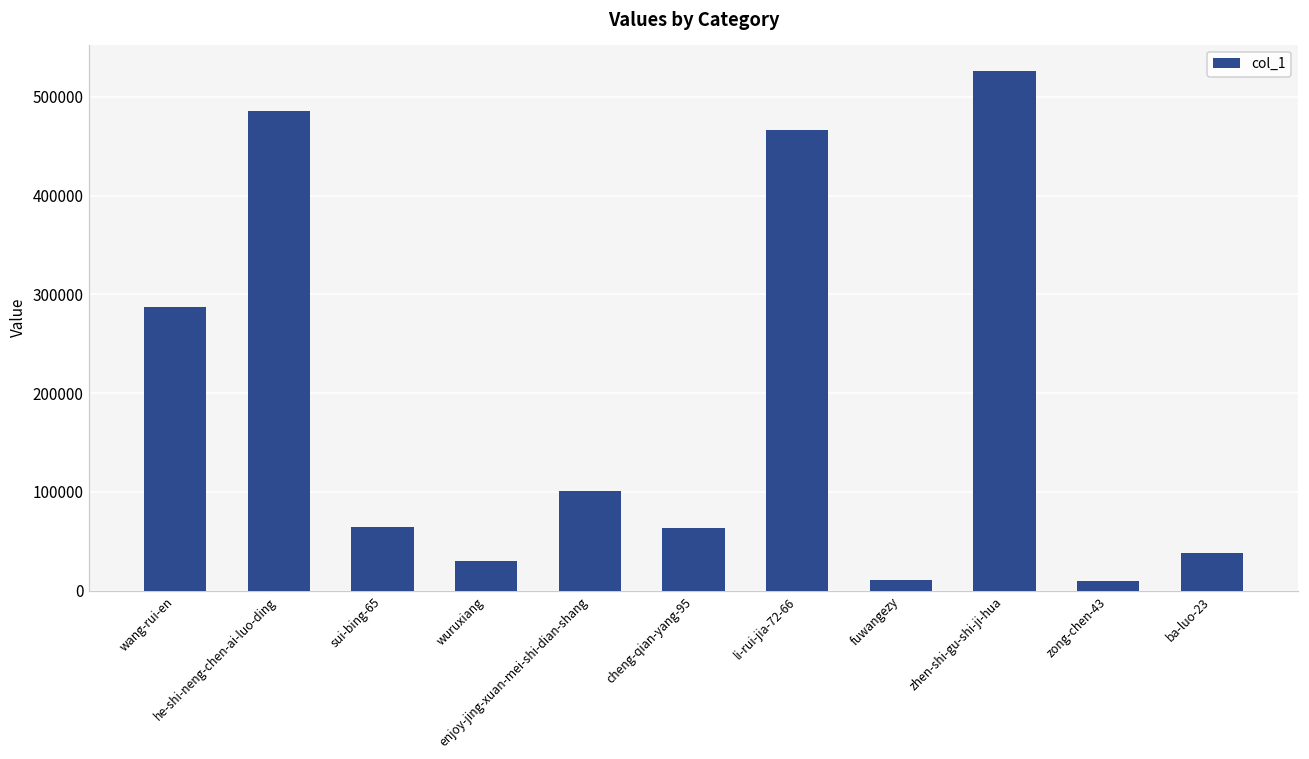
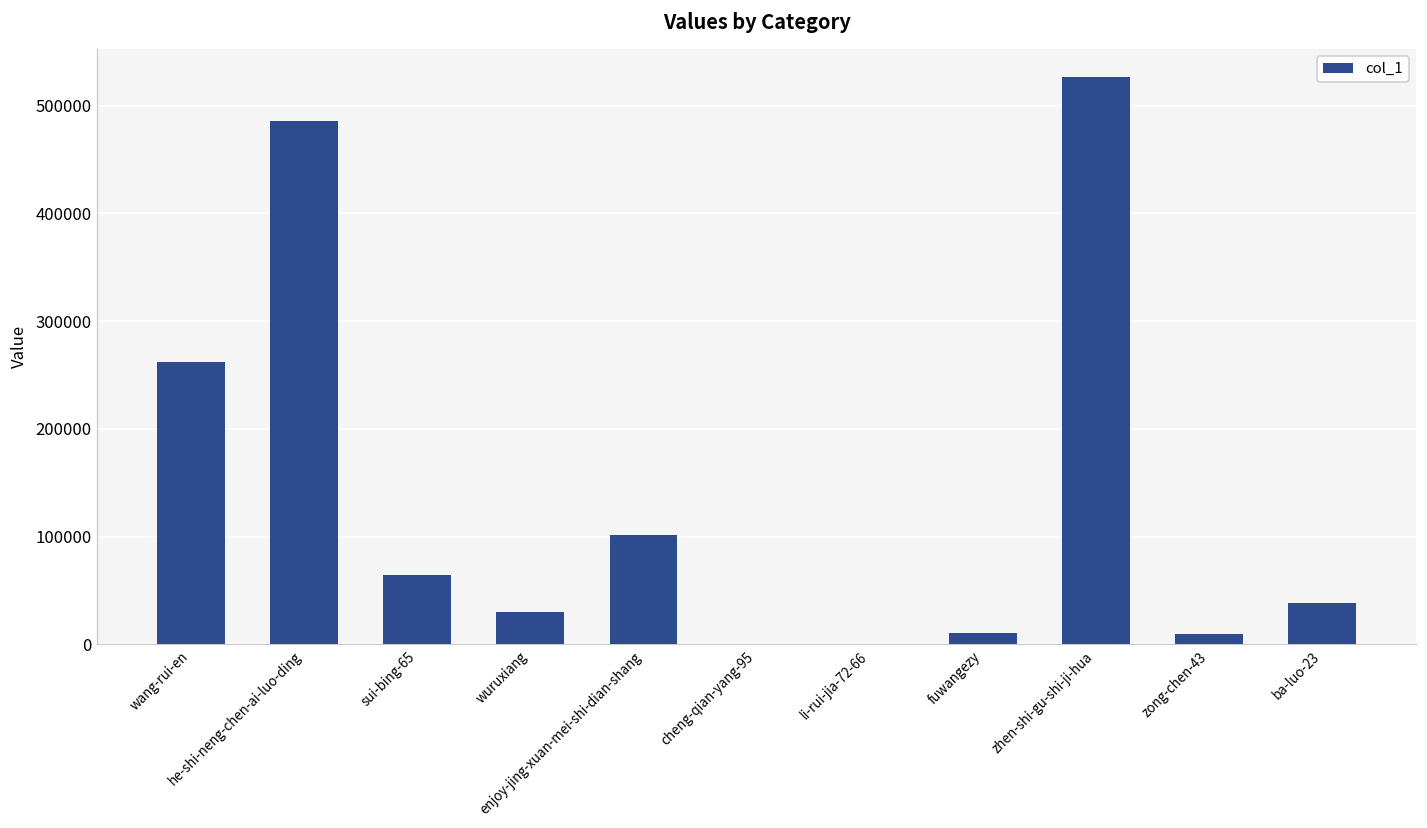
wang-rui-en: 290000 -> 260000
cheng-qian-yang-95: 60000 -> 0
li-rui-jia-72-66: 470000 -> 0
